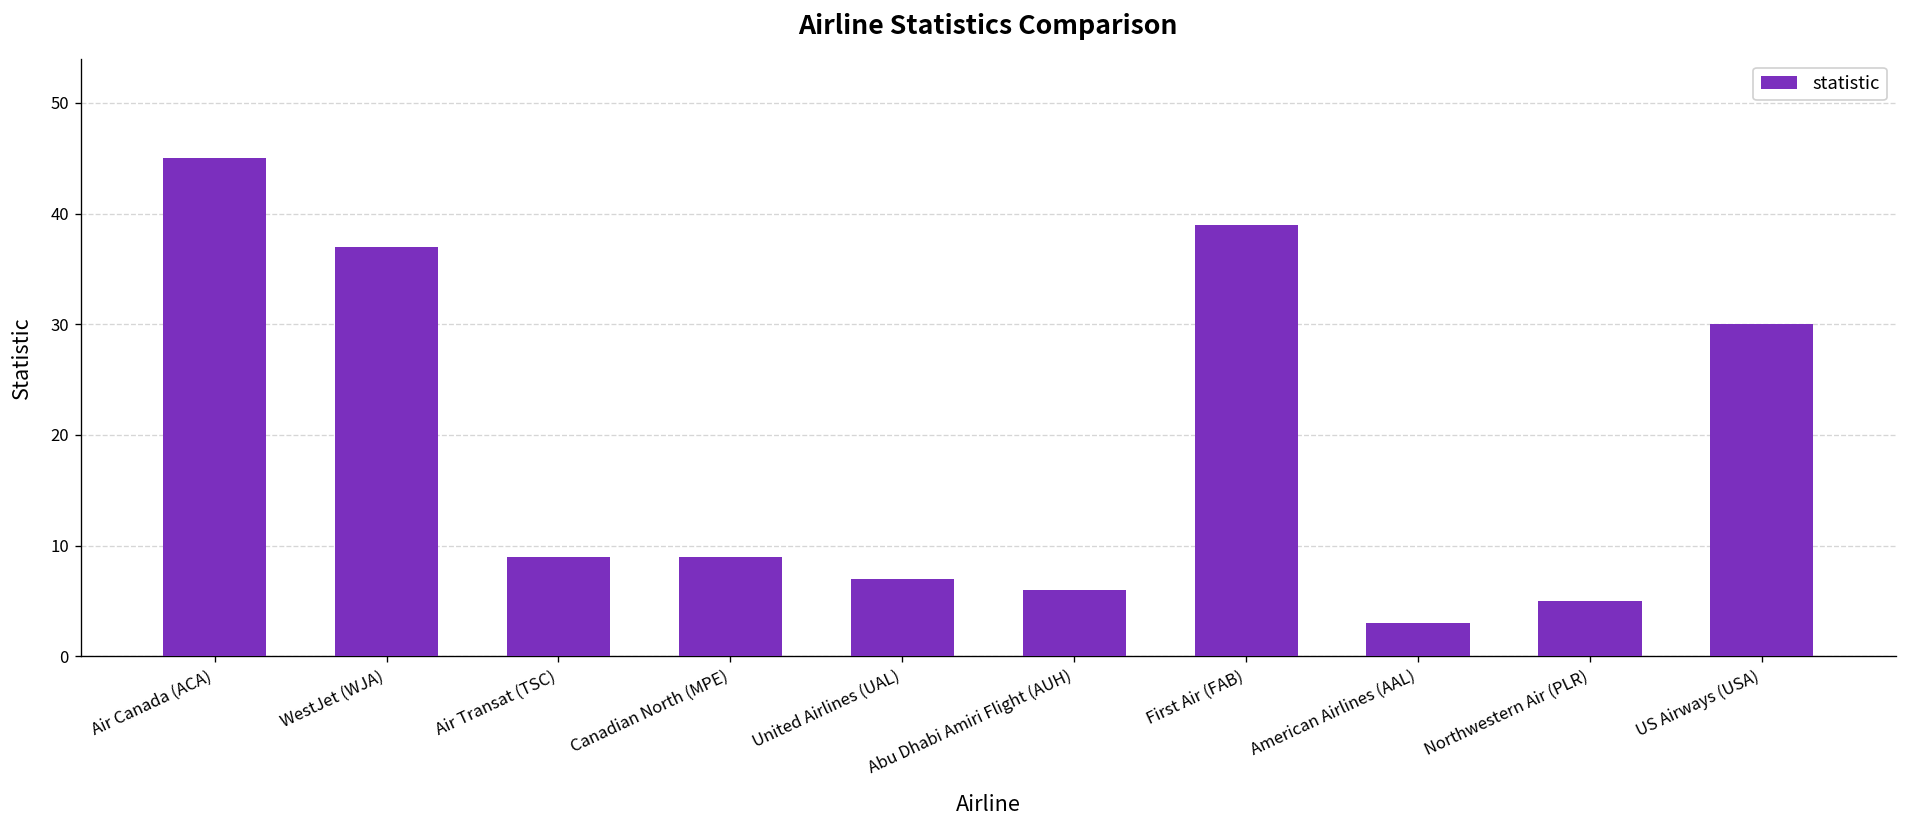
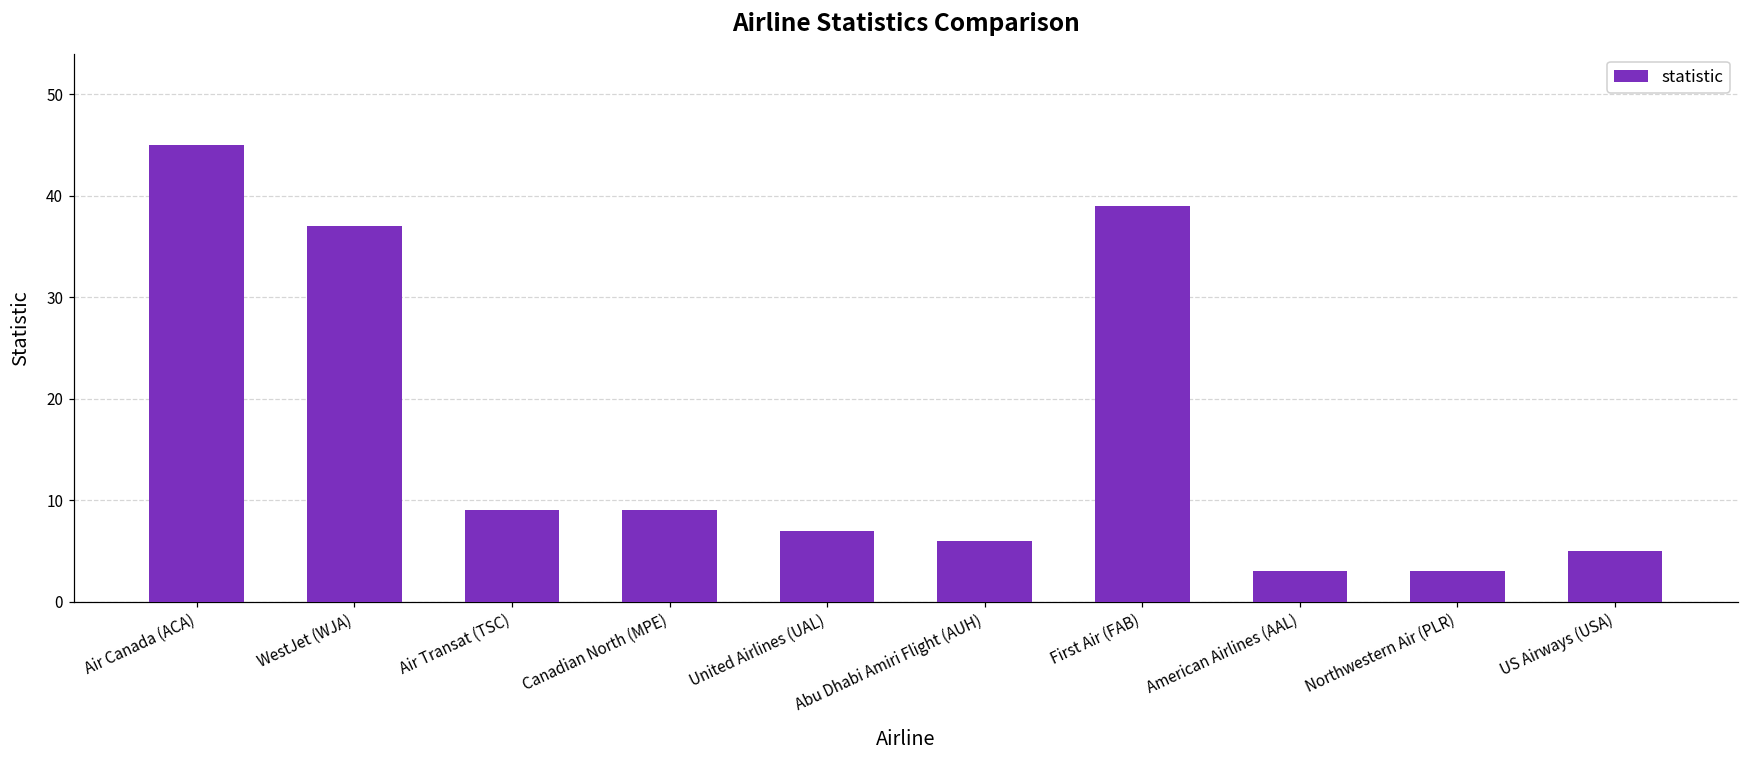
Northwestern Air (PLR): 5 -> 3
US Airways (USA): 30 -> 5
